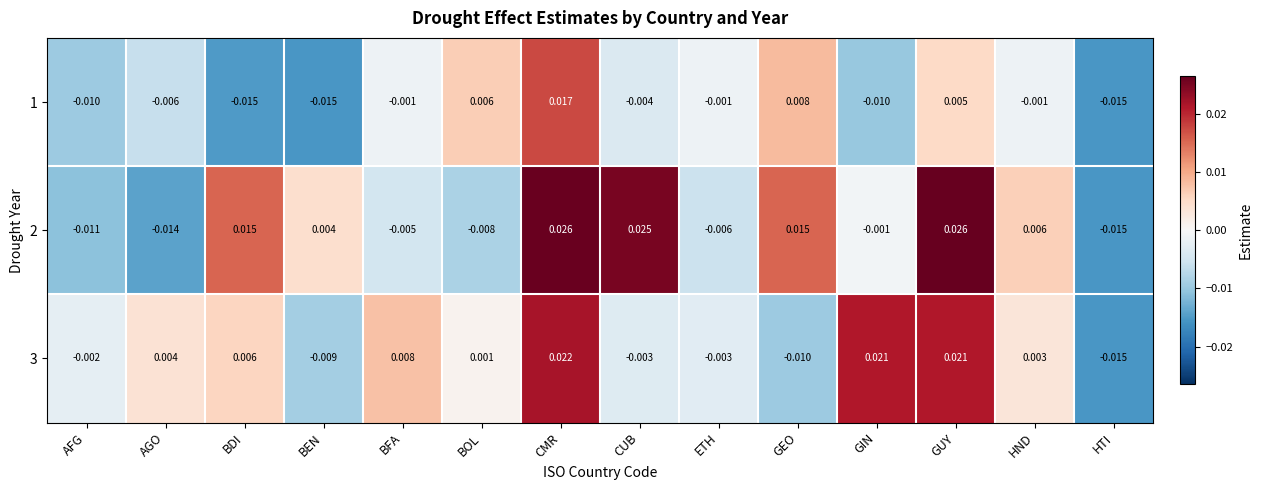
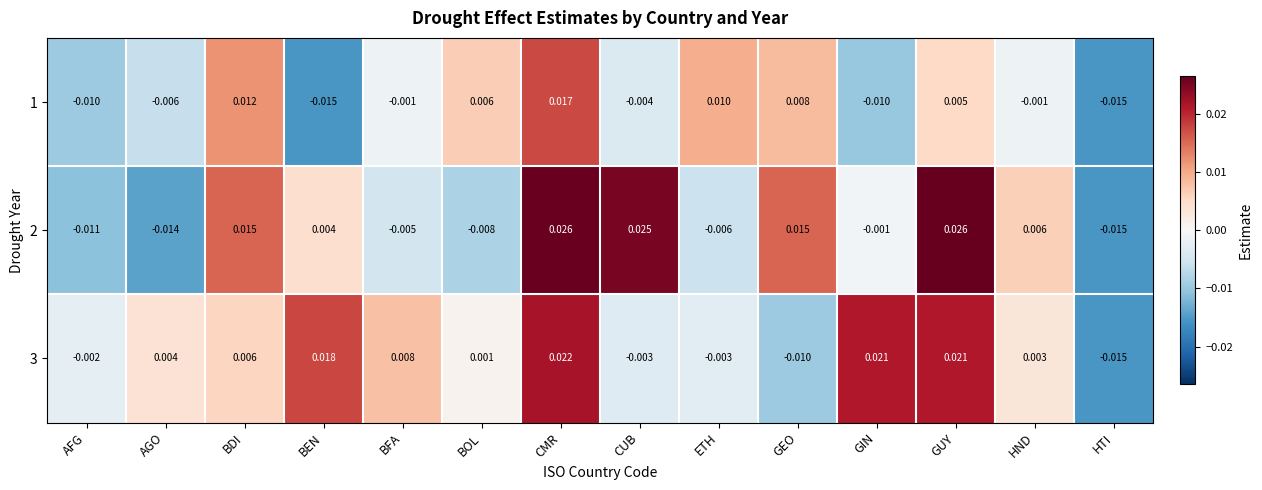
1, BDI: -0.015 -> 0.012
1, ETH: -0.001 -> 0.010
3, BEN: -0.009 -> 0.018
